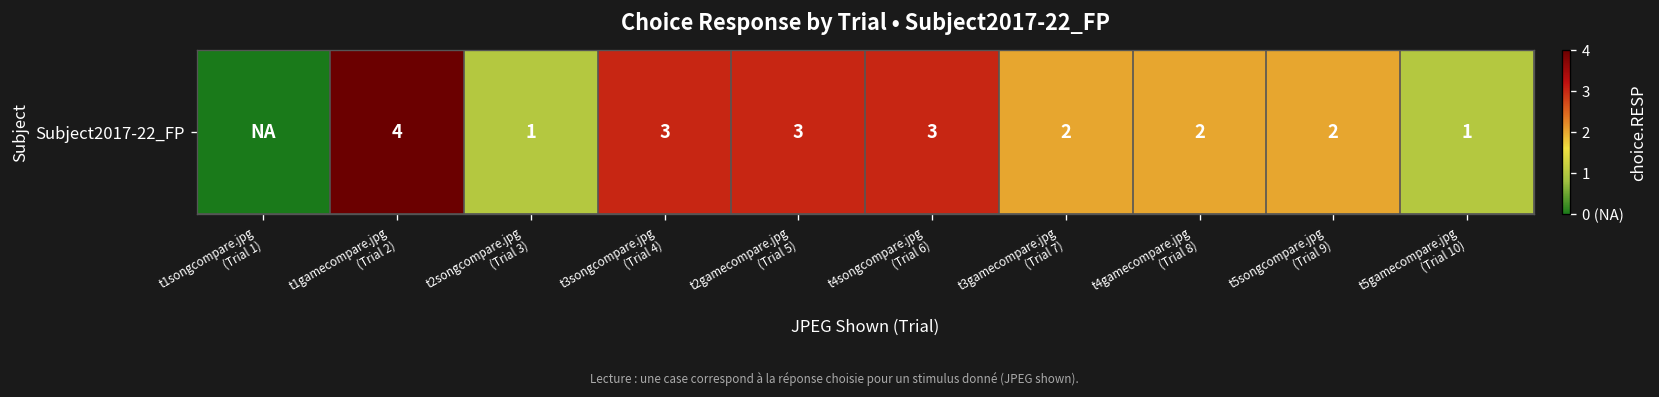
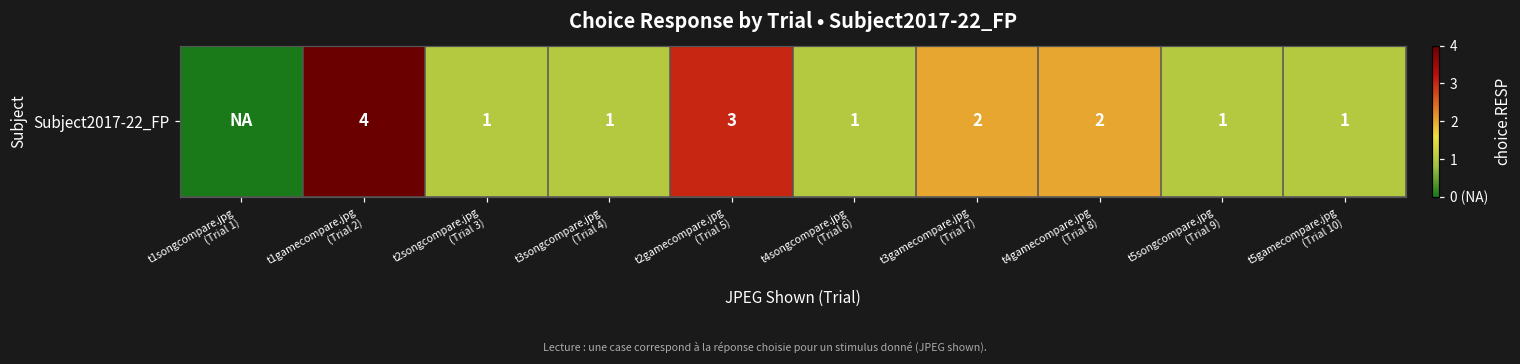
Subject2017-22_FP, t3songcompare.jpg (Trial 4): 3 -> 1
Subject2017-22_FP, t4songcompare.jpg (Trial 6): 3 -> 1
Subject2017-22_FP, t5songcompare.jpg (Trial 9): 2 -> 1
